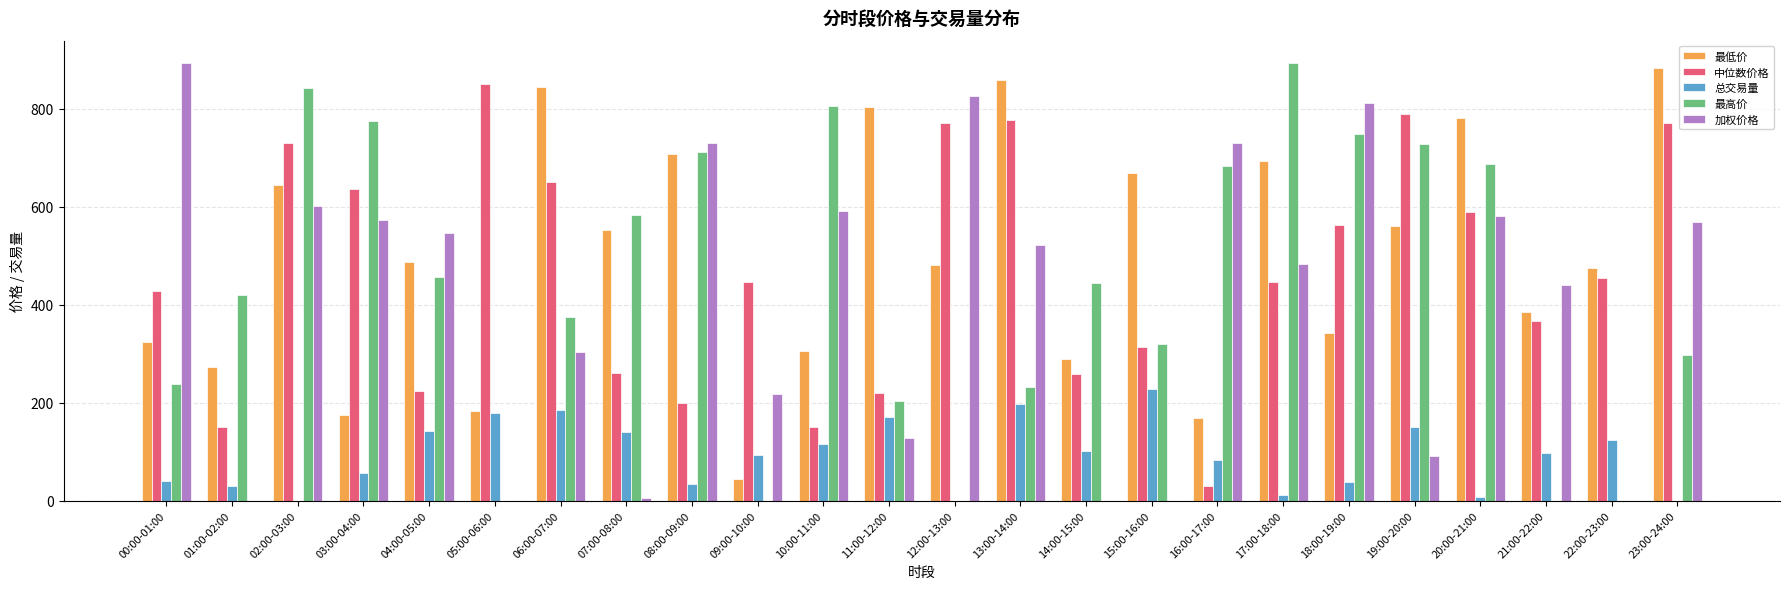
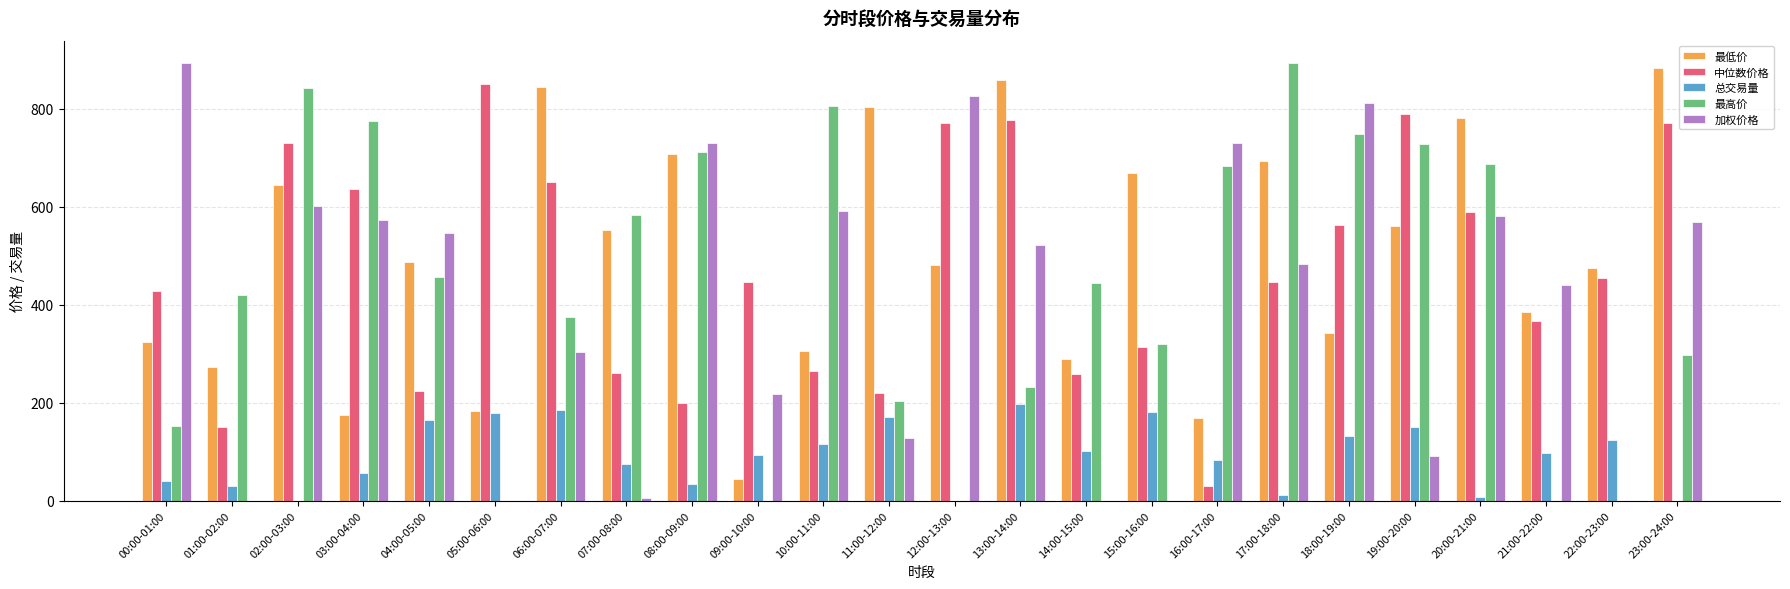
最高价, 00:00-01:00: 240 -> 150
总交易量, 04:00-05:00: 140 -> 160
总交易量, 07:00-08:00: 140 -> 80
中位数价格, 10:00-11:00: 150 -> 260
总交易量, 15:00-16:00: 230 -> 180
总交易量, 18:00-19:00: 40 -> 130
